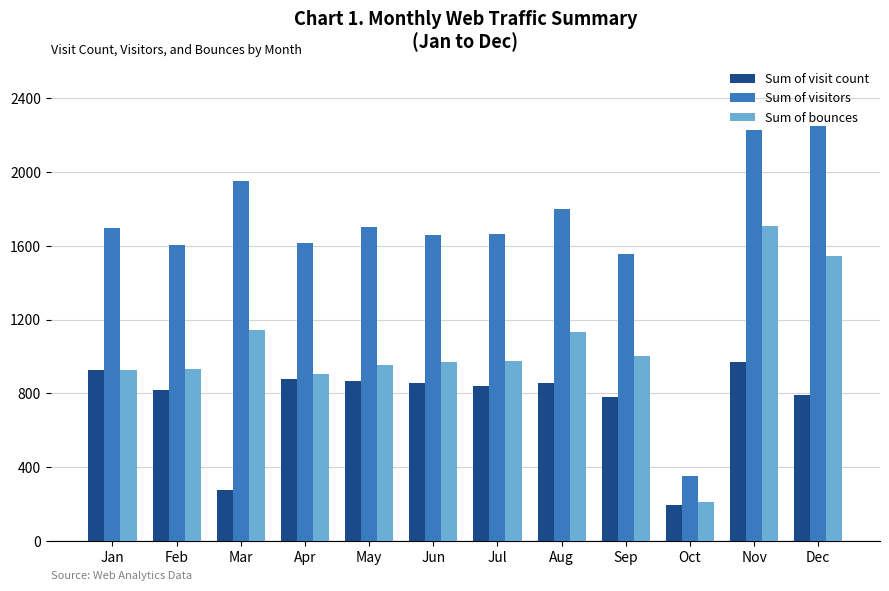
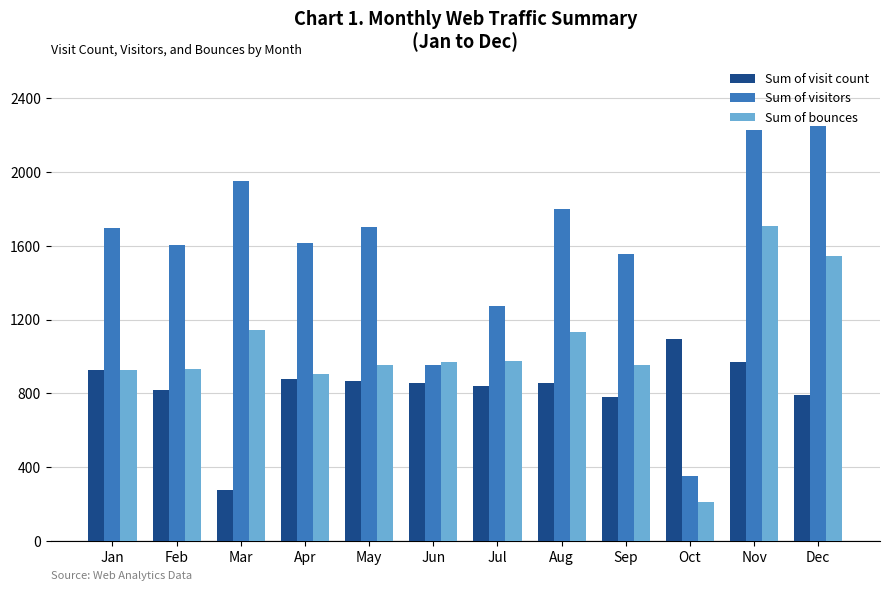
Sum of visitors, Jun: 1660 -> 950
Sum of visitors, Jul: 1660 -> 1270
Sum of bounces, Sep: 1000 -> 950
Sum of visit count, Oct: 190 -> 1090
